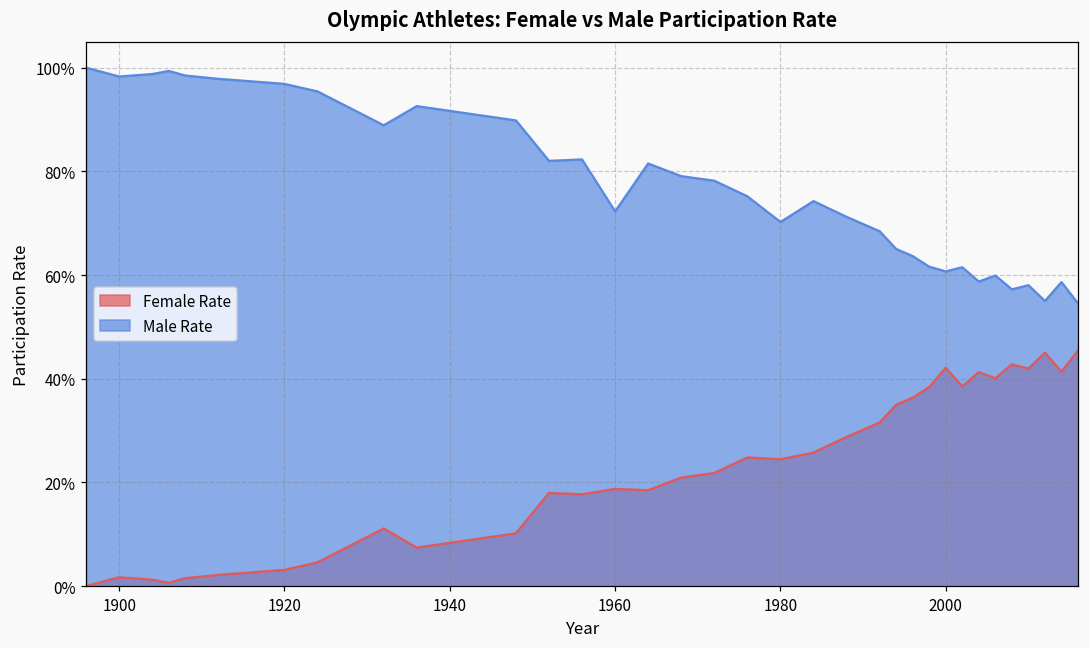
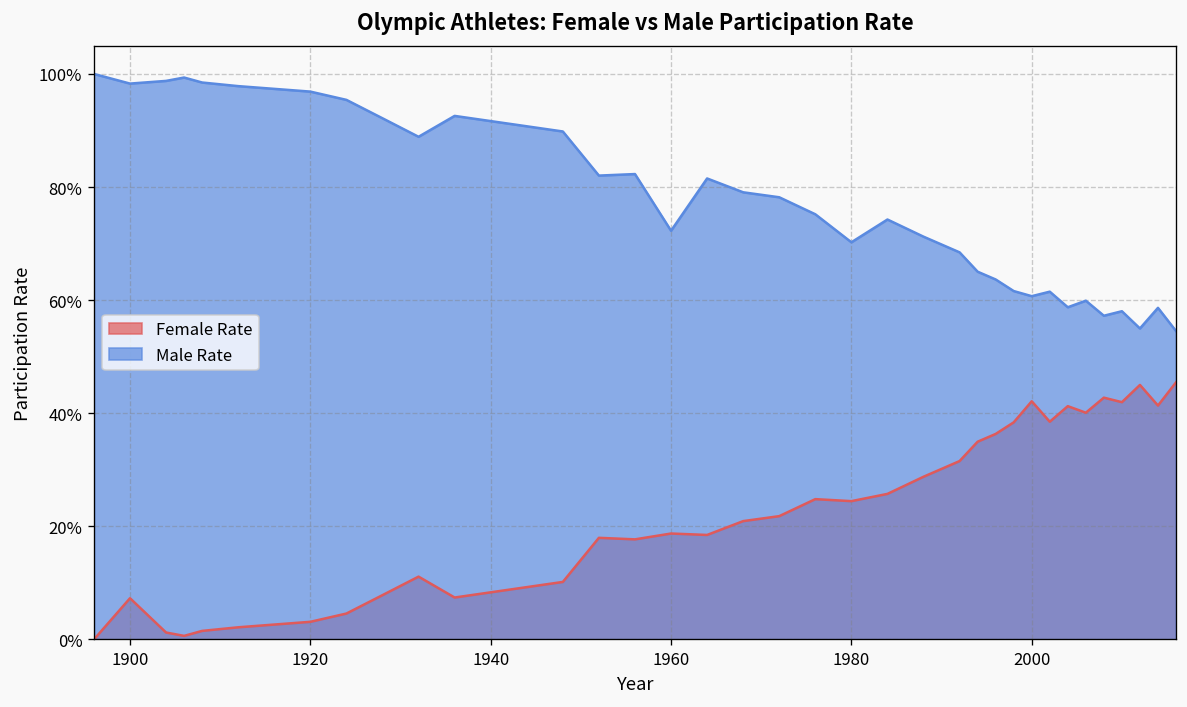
Female Rate, 1900: 2% -> 7%
